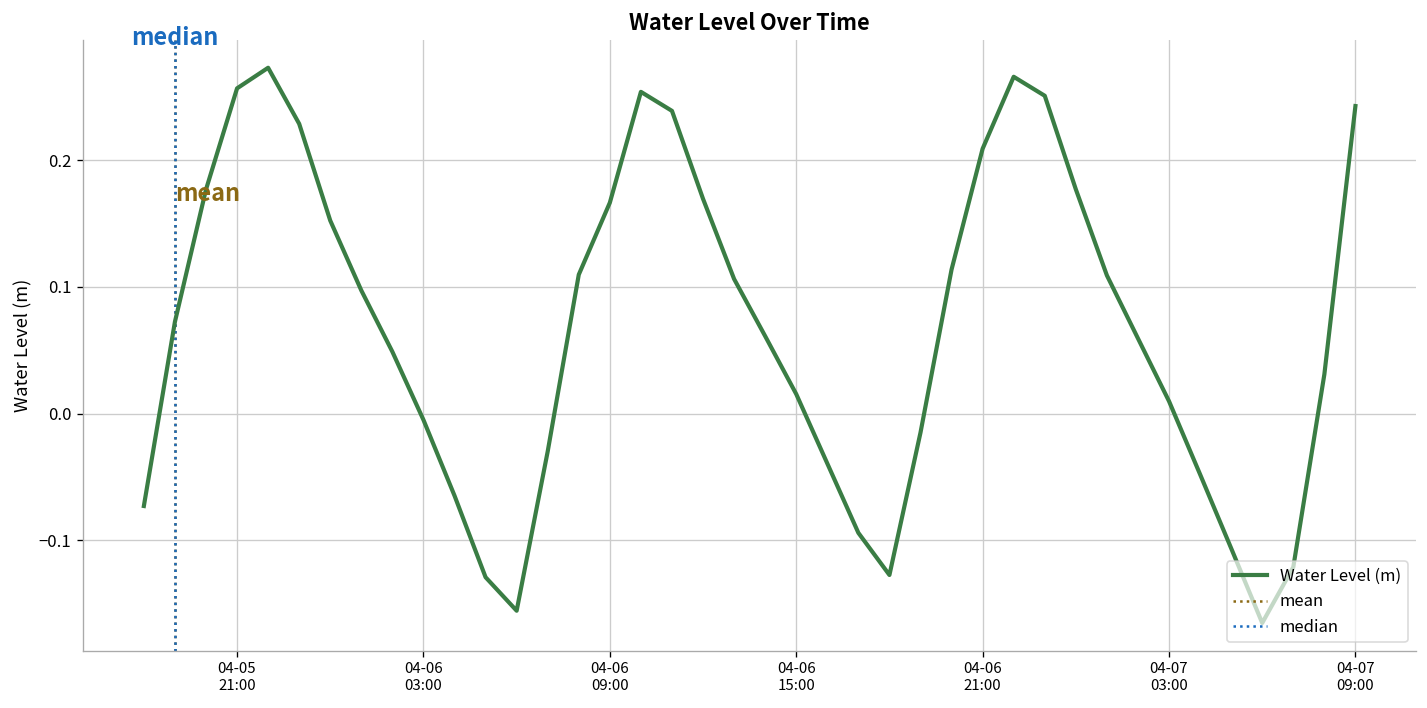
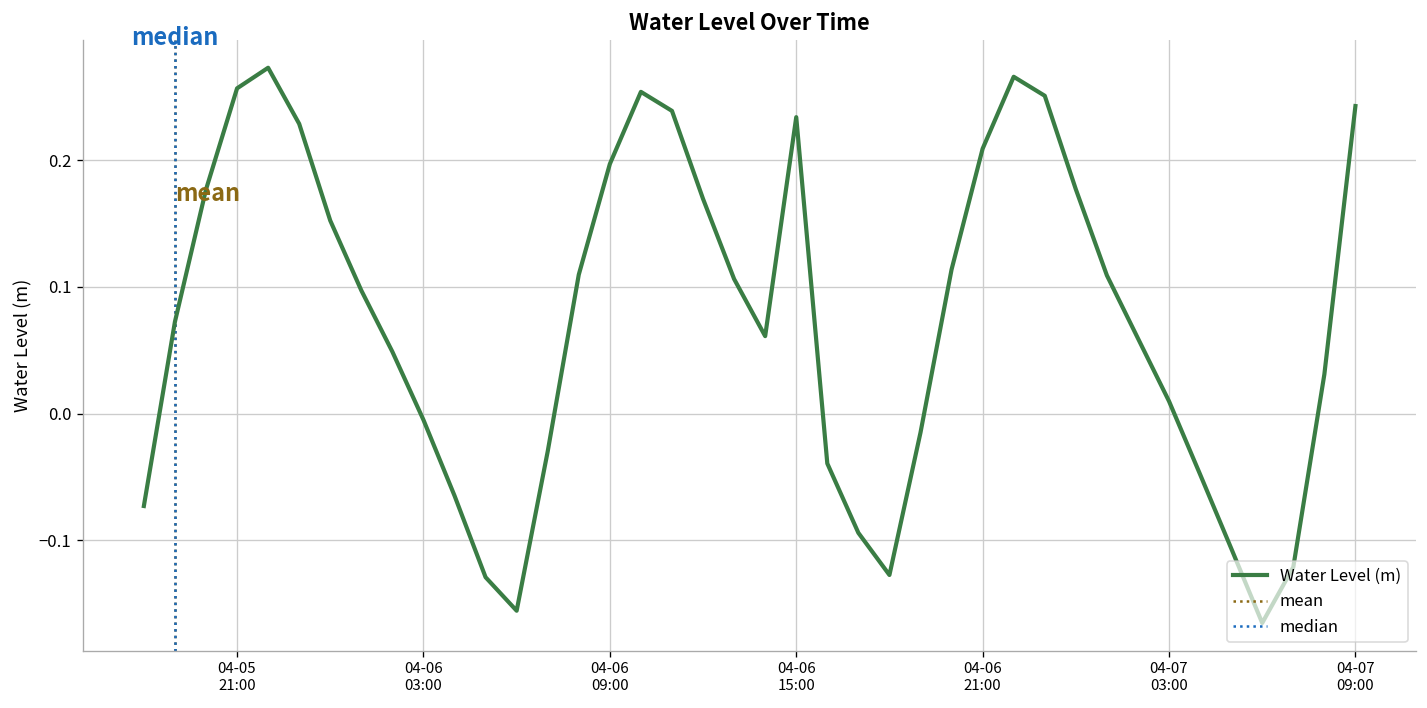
04-06 09:00: 0.167 -> 0.197
04-06 15:00: 0.015 -> 0.234
